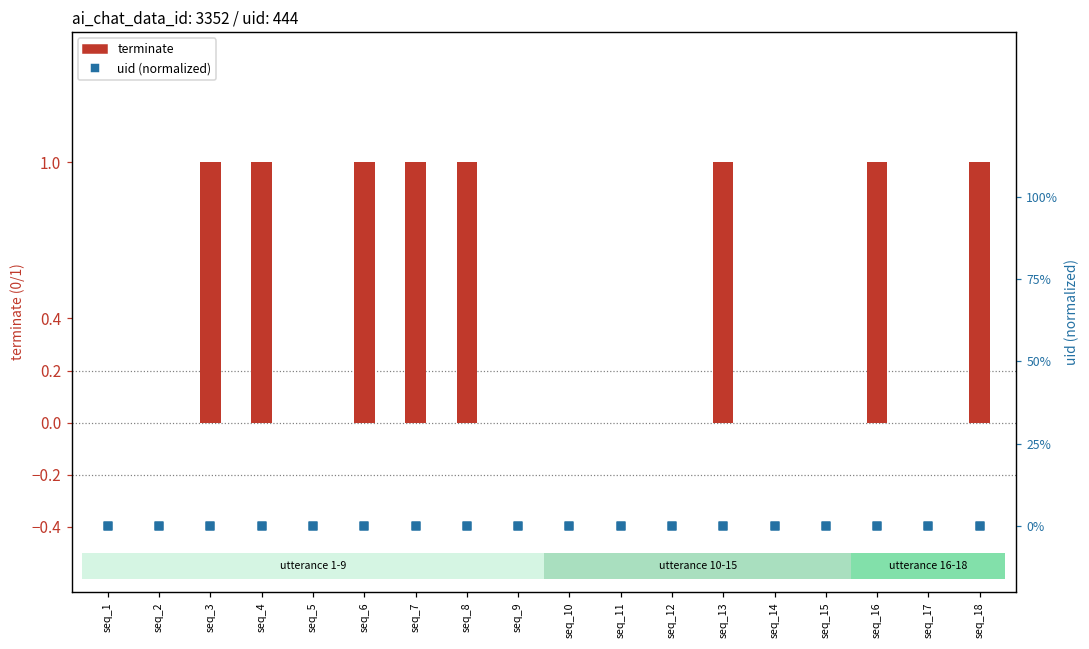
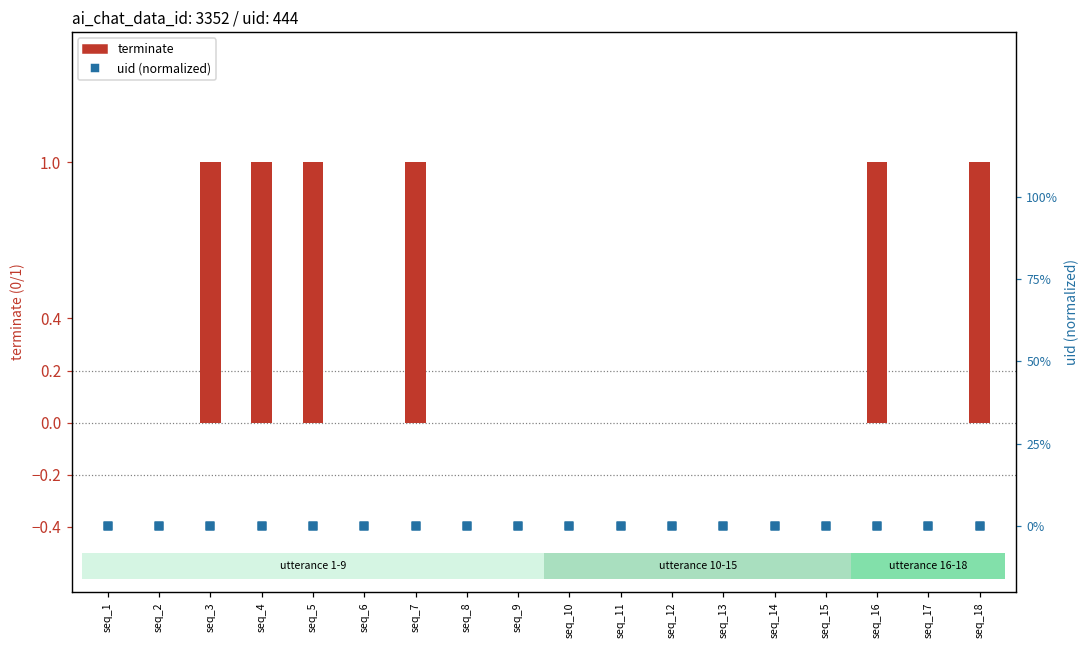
terminate, seq_5: 0 -> 1
terminate, seq_6: 1 -> 0
terminate, seq_8: 1 -> 0
terminate, seq_13: 1 -> 0
